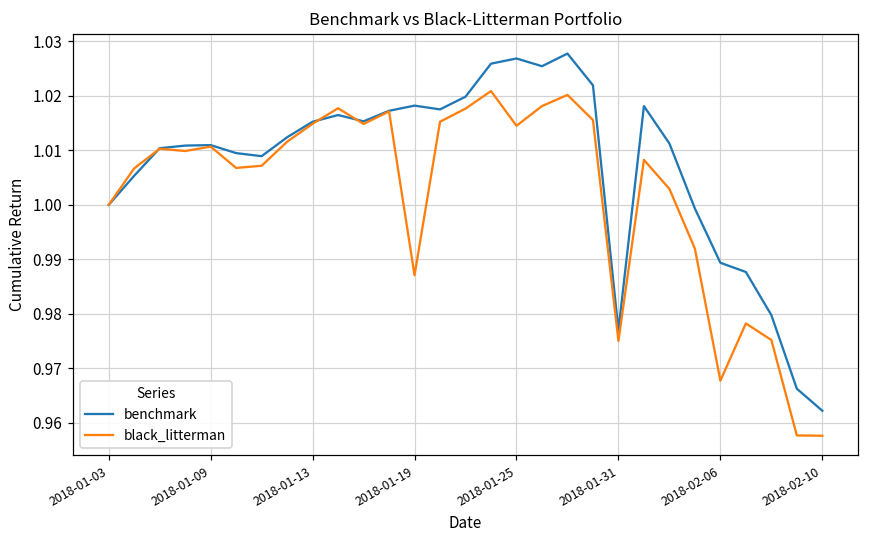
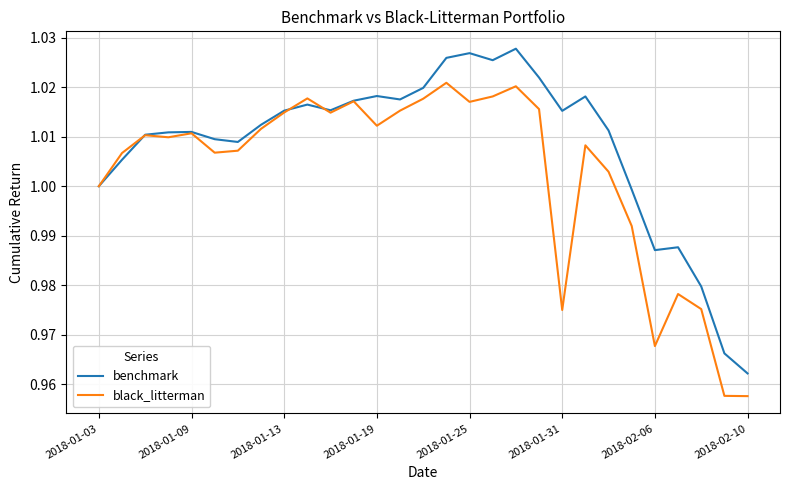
black_litterman, 2018-01-19: 0.987 -> 1.012
black_litterman, 2018-01-25: 1.015 -> 1.017
benchmark, 2018-01-31: 0.977 -> 1.015
benchmark, 2018-02-06: 0.989 -> 0.987
